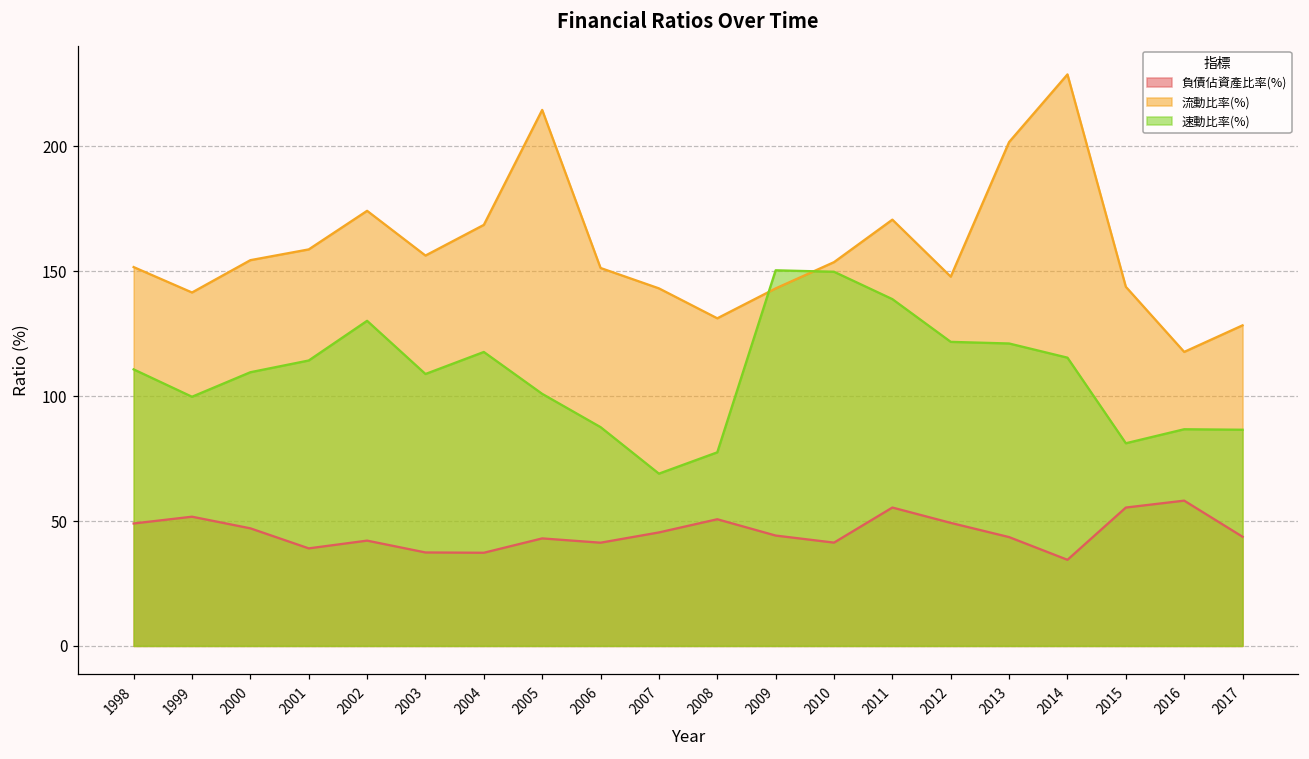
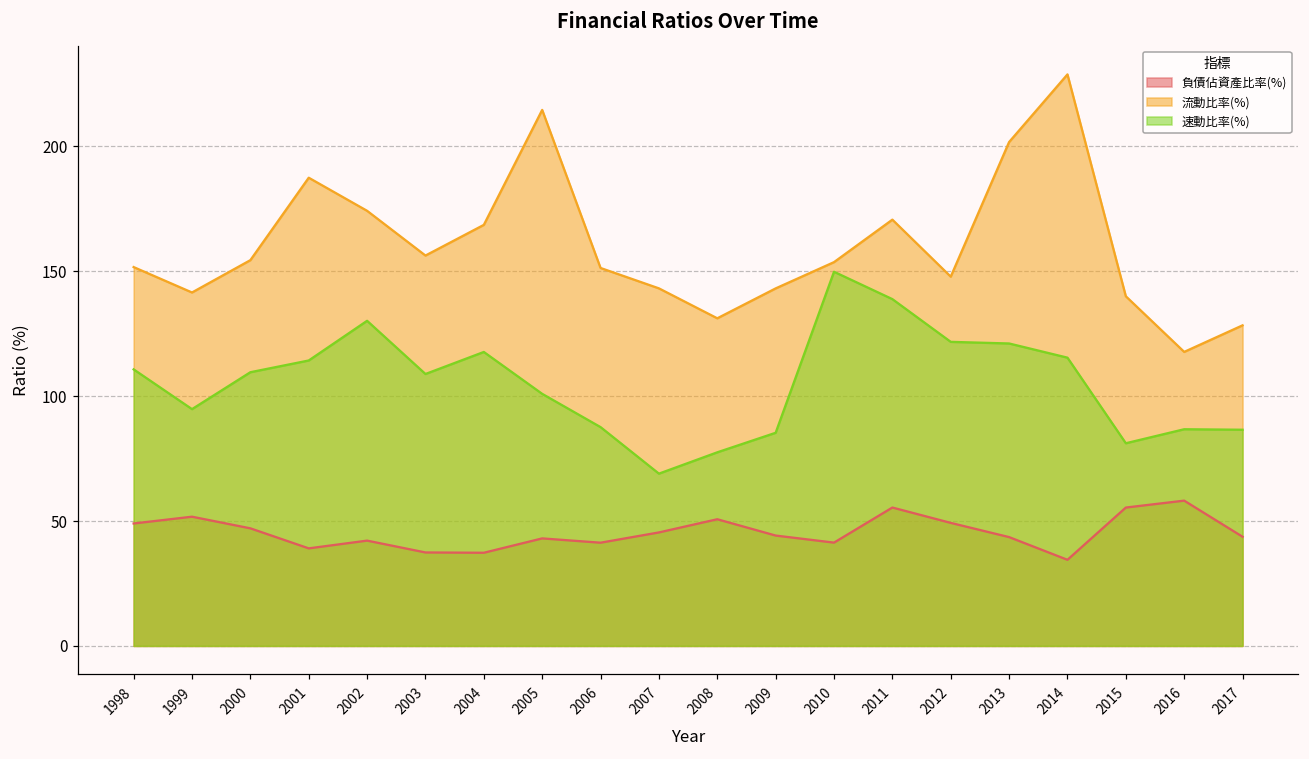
速動比率(%), 1999: 100 -> 95
流動比率(%), 2001: 159 -> 187
速動比率(%), 2009: 150 -> 85
流動比率(%), 2015: 144 -> 140
